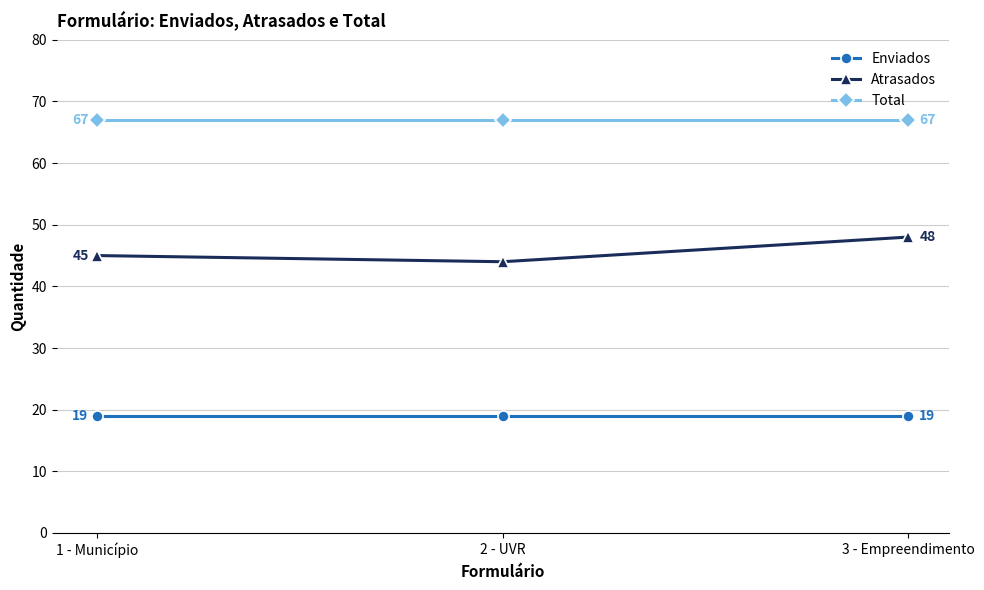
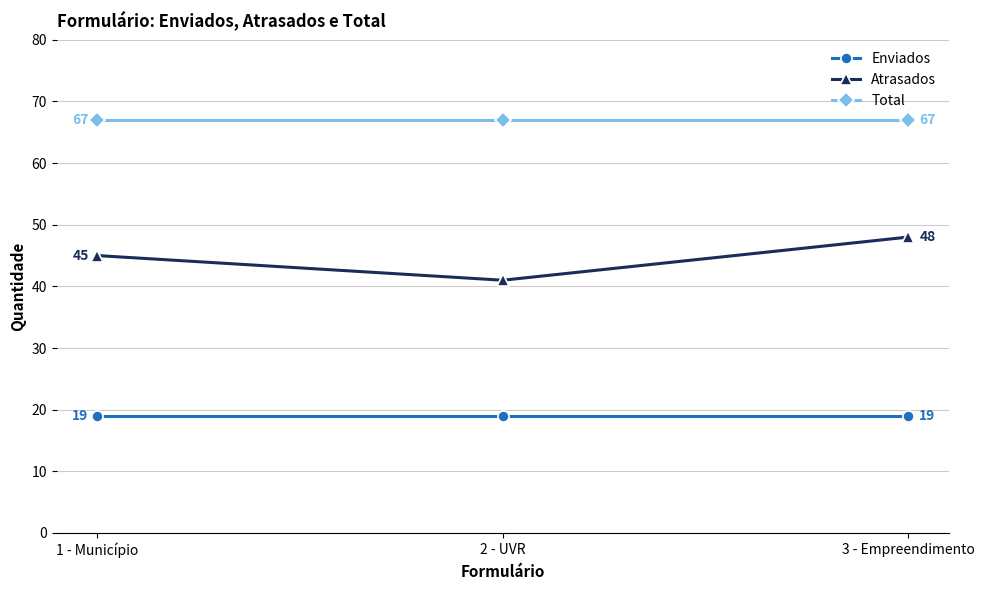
Atrasados, 2 - UVR: 44 -> 41
